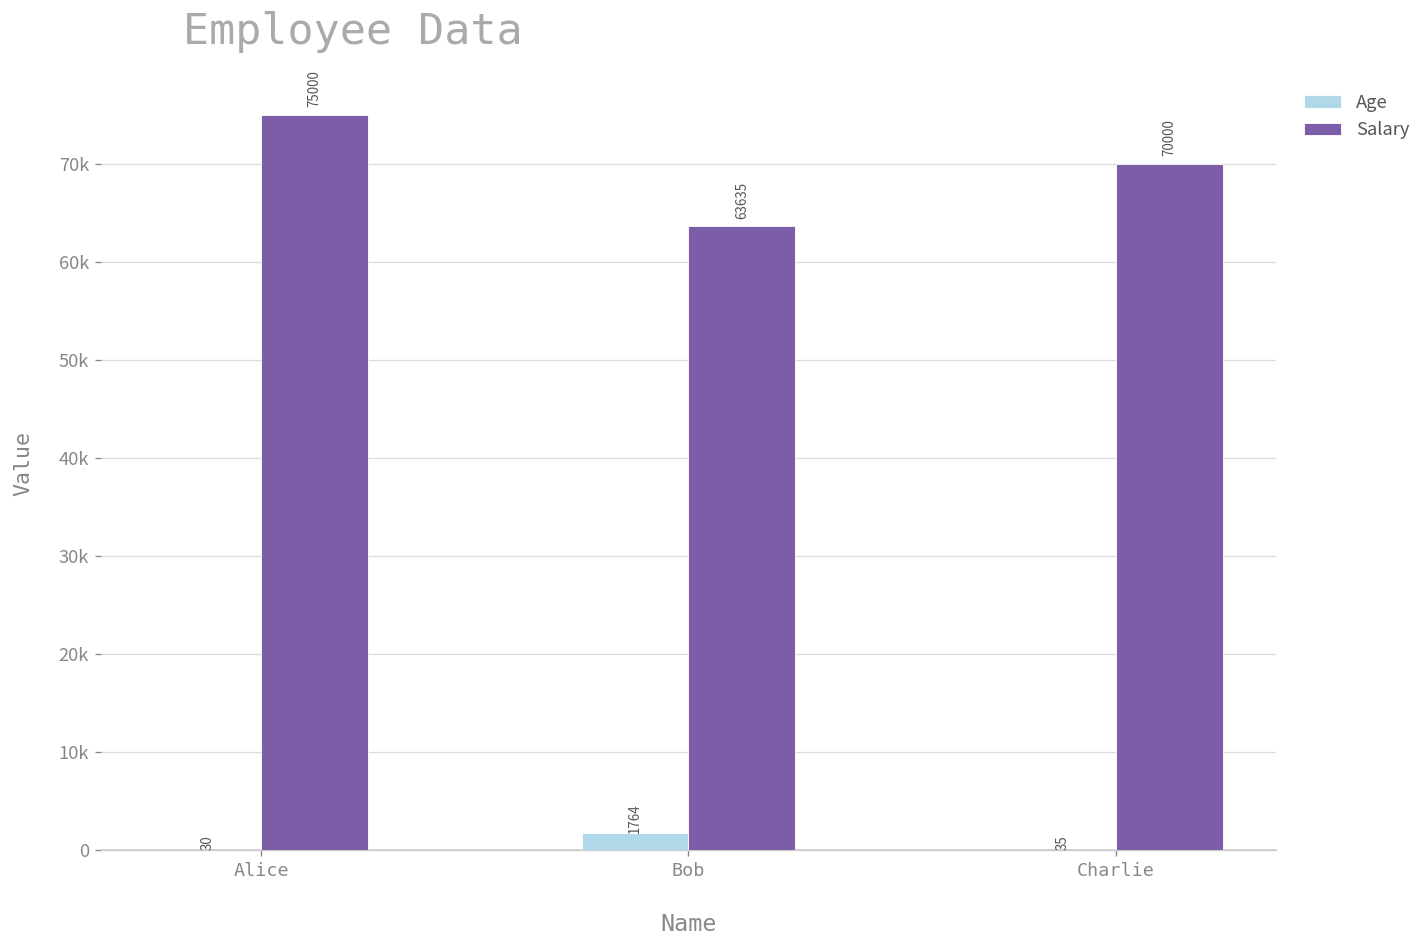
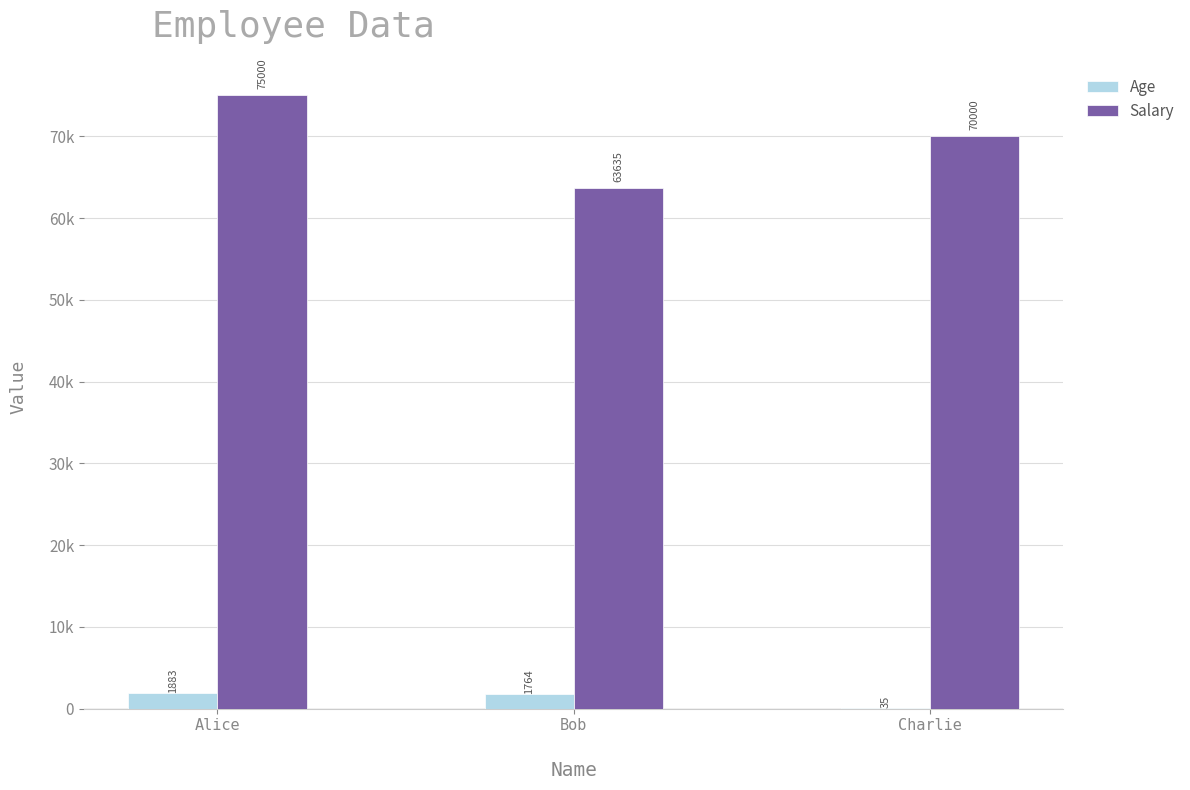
Age, Alice: 30 -> 1883
